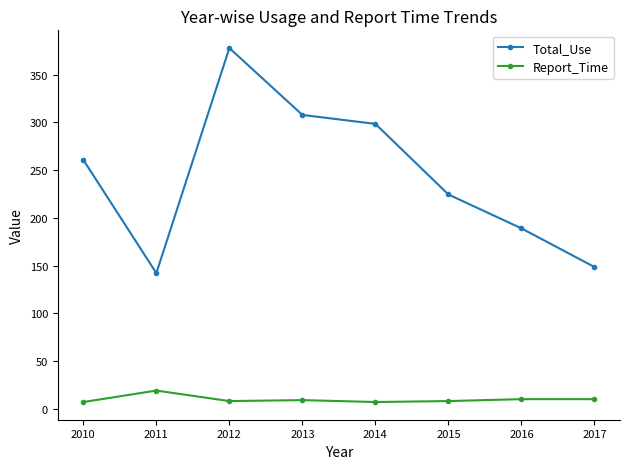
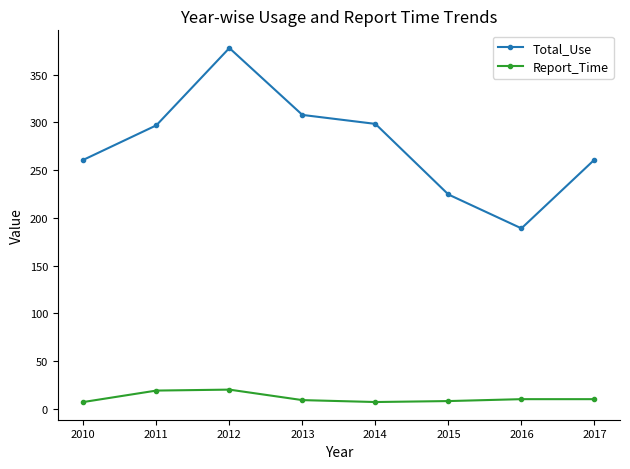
Total_Use, 2011: 140 -> 300
Report_Time, 2012: 10 -> 20
Total_Use, 2017: 150 -> 260
